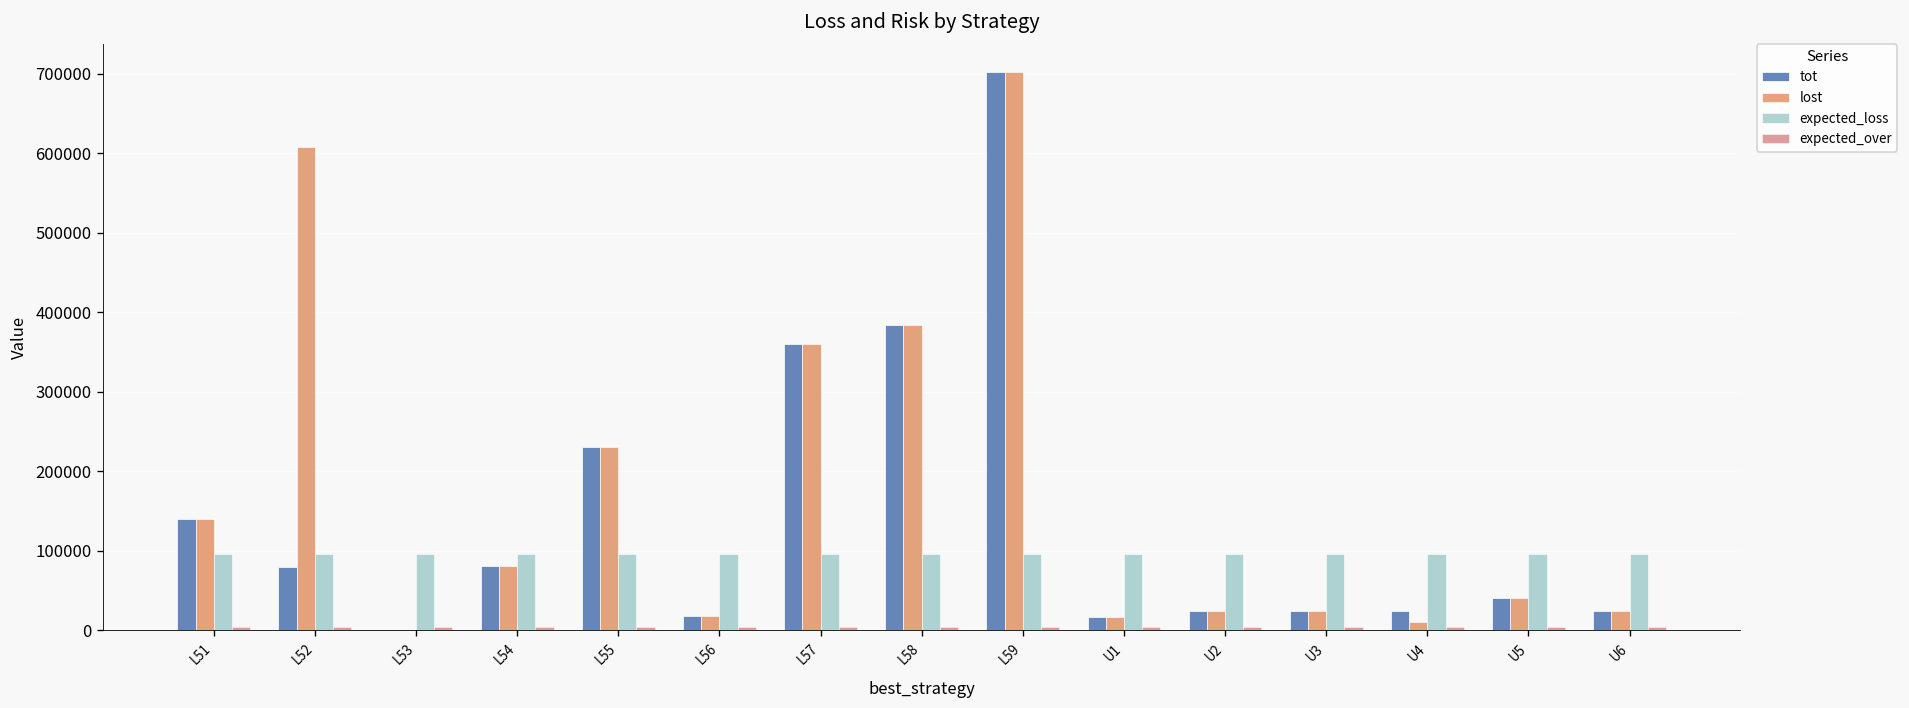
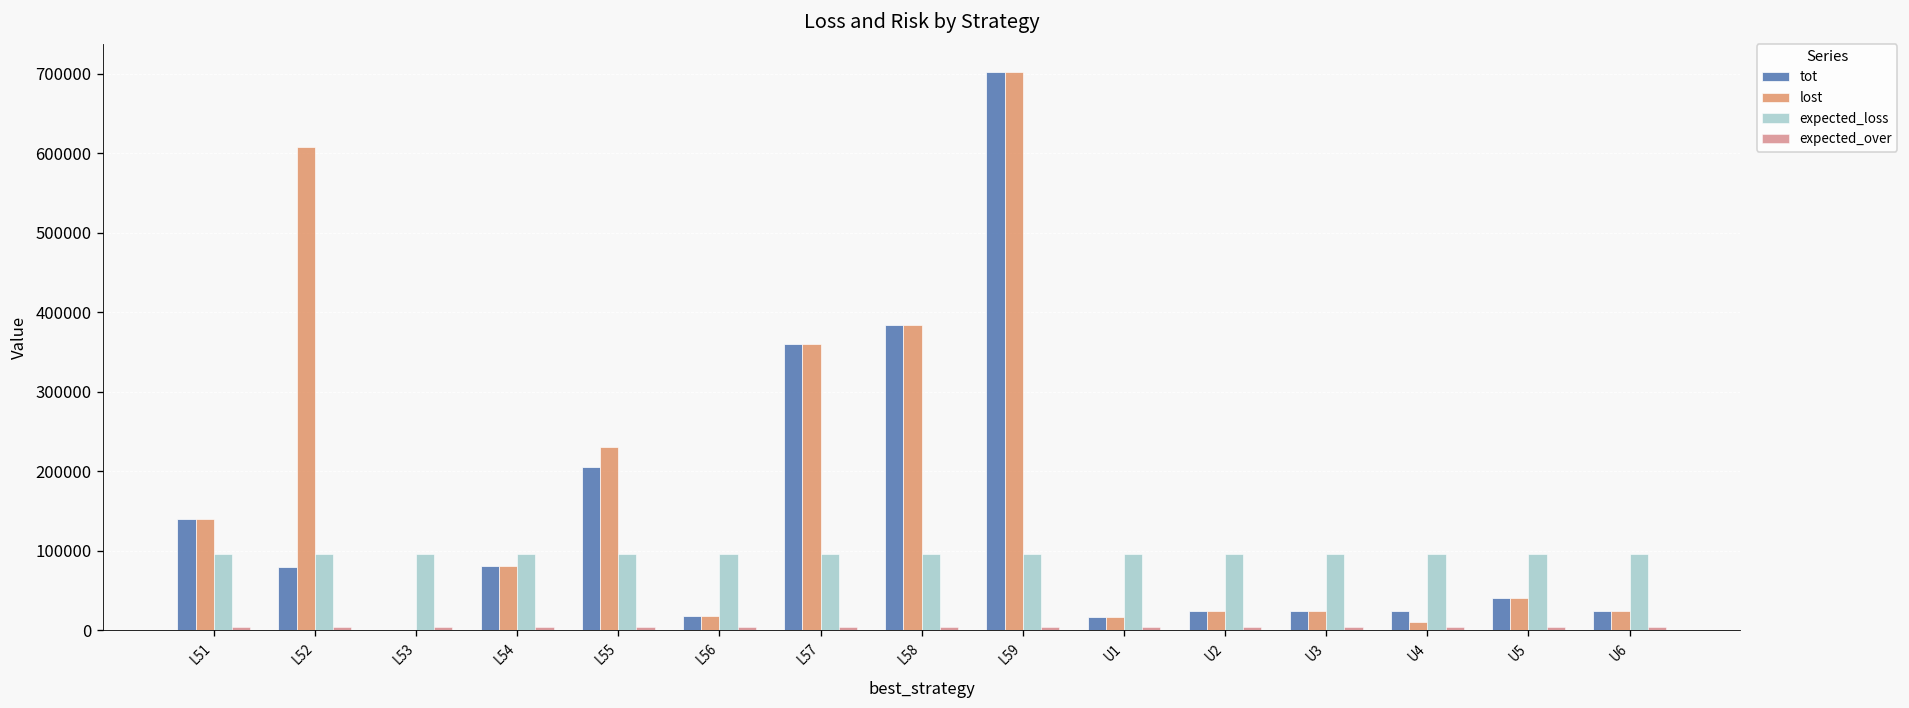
tot, L55: 230000 -> 200000
